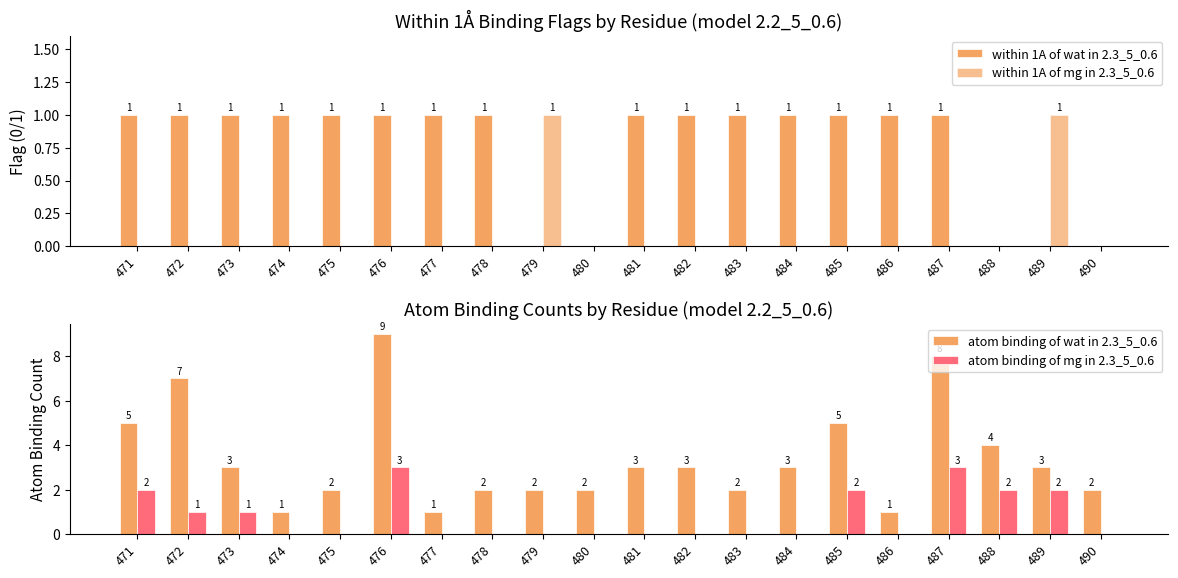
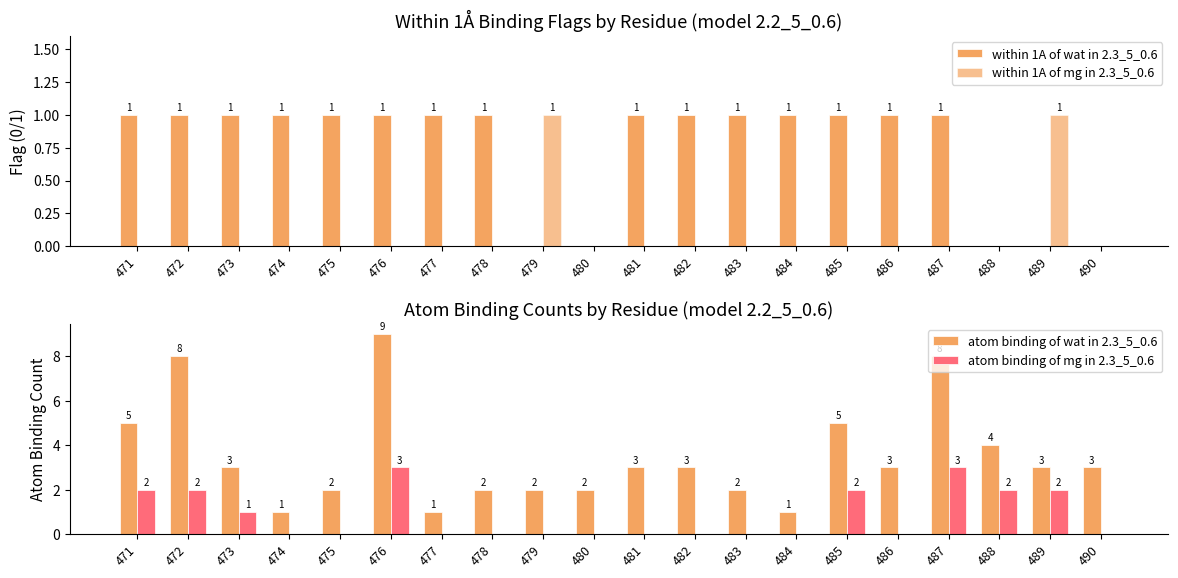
Atom Binding Counts by Residue (model 2.2_5_0.6), atom binding of wat in 2.3_5_0.6, 472: 7 -> 8
Atom Binding Counts by Residue (model 2.2_5_0.6), atom binding of mg in 2.3_5_0.6, 472: 1 -> 2
Atom Binding Counts by Residue (model 2.2_5_0.6), atom binding of wat in 2.3_5_0.6, 484: 3 -> 1
Atom Binding Counts by Residue (model 2.2_5_0.6), atom binding of wat in 2.3_5_0.6, 486: 1 -> 3
Atom Binding Counts by Residue (model 2.2_5_0.6), atom binding of wat in 2.3_5_0.6, 490: 2 -> 3
